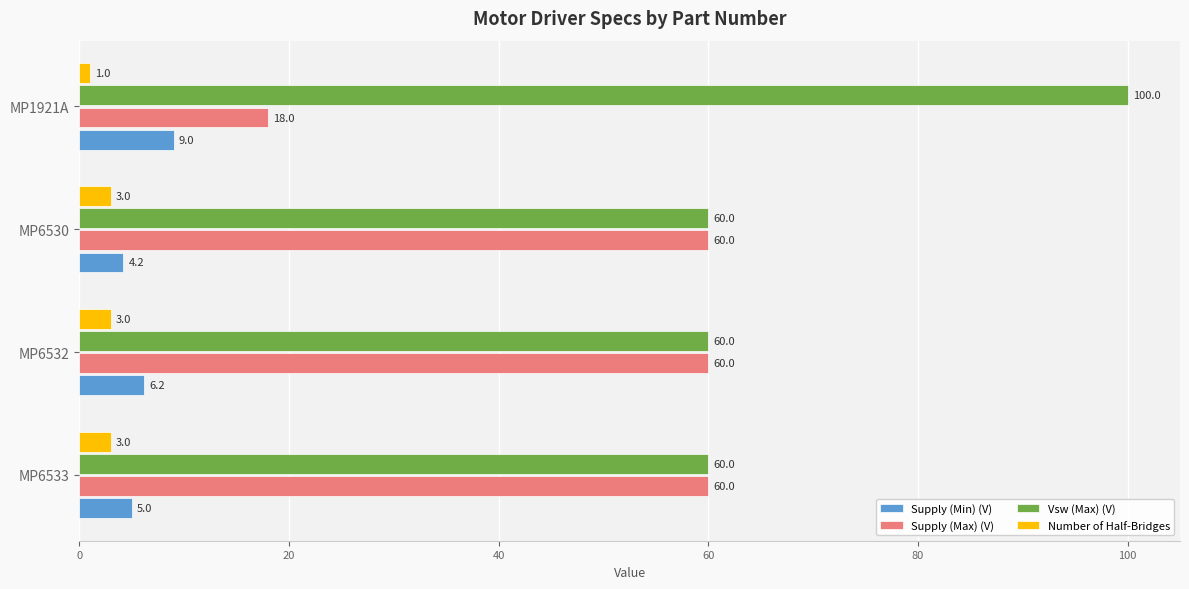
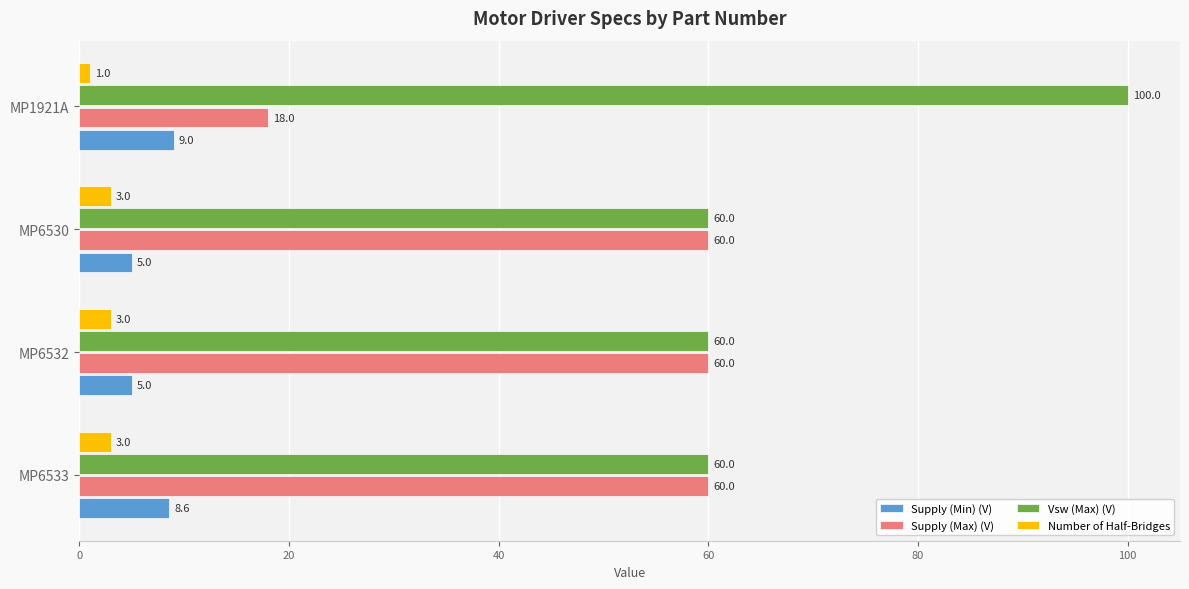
Supply (Min) (V), MP6530: 4.2 -> 5.0
Supply (Min) (V), MP6532: 6.2 -> 5.0
Supply (Min) (V), MP6533: 5.0 -> 8.6
